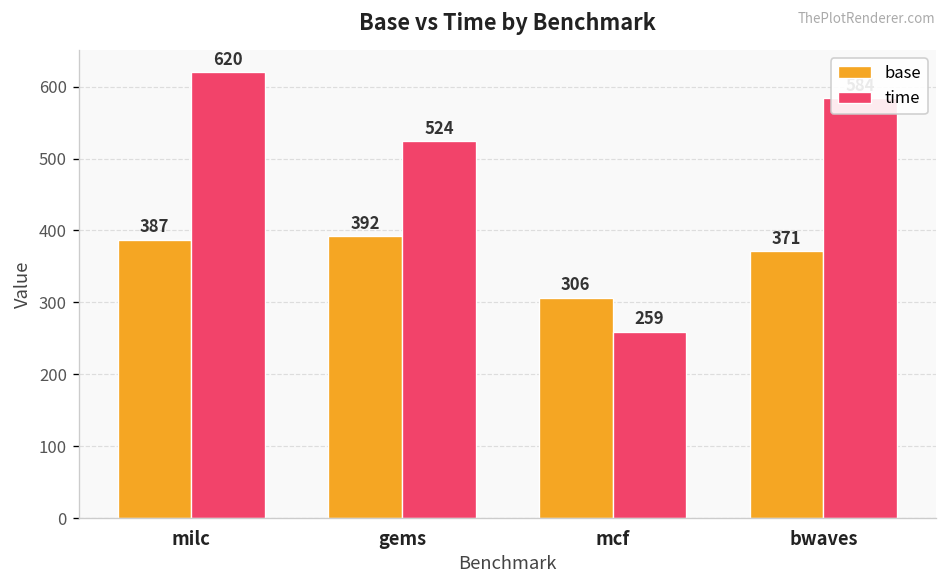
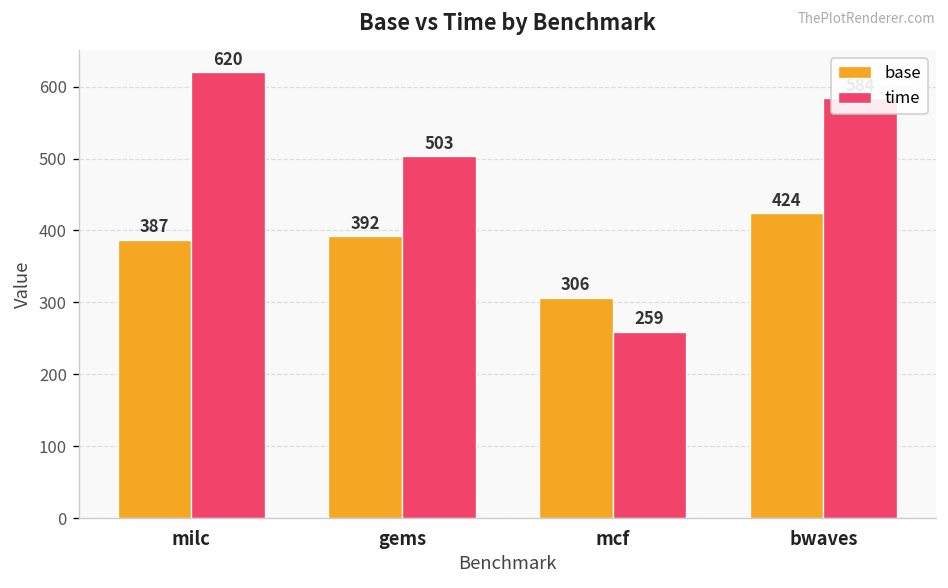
time, gems: 524 -> 503
base, bwaves: 371 -> 424
